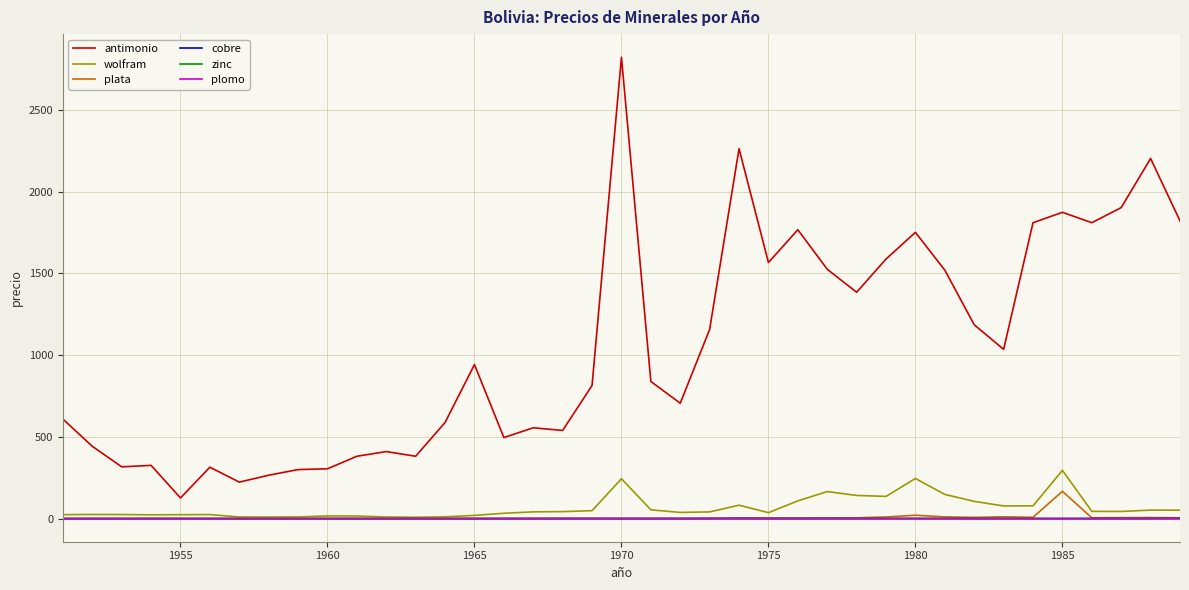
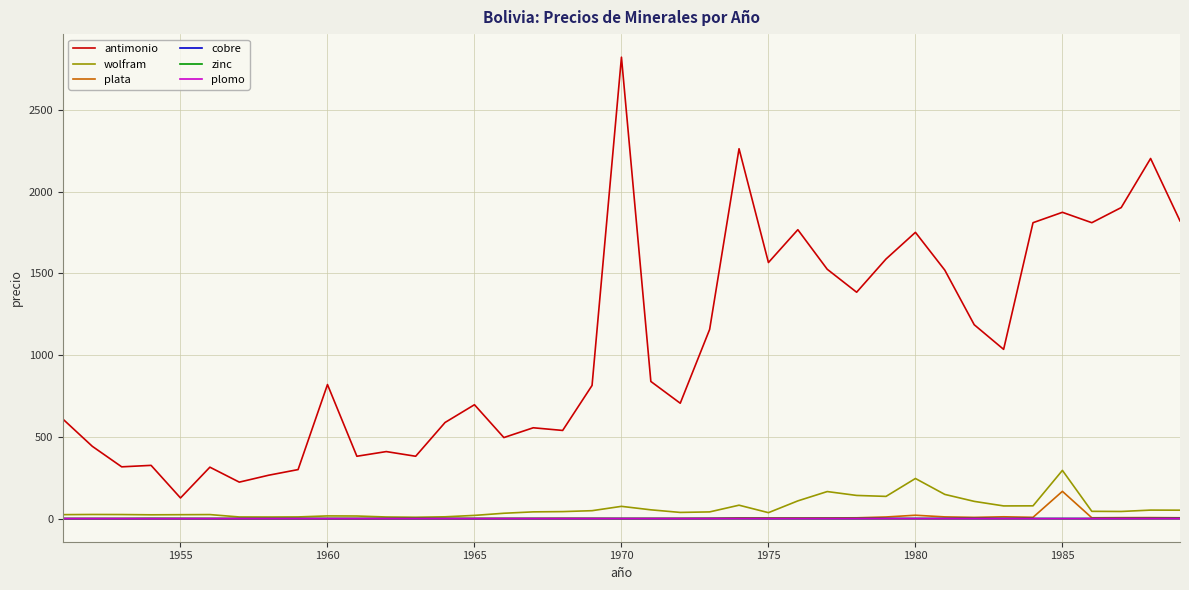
antimonio, 1960: 310 -> 820
antimonio, 1965: 940 -> 700
wolfram, 1970: 240 -> 80
